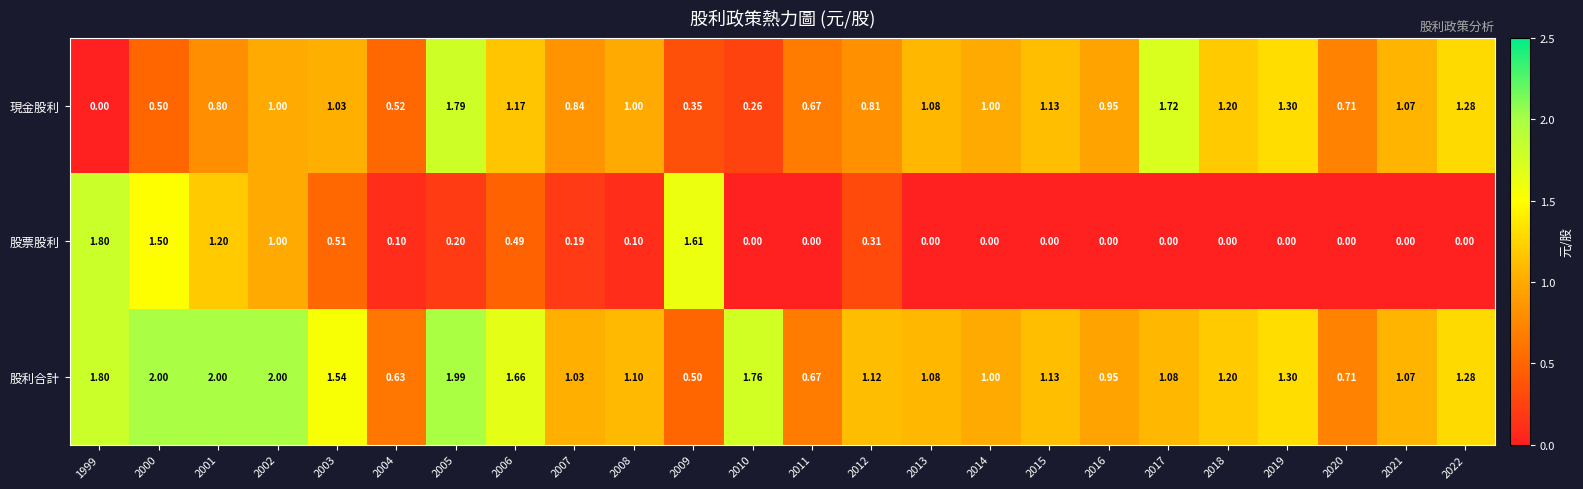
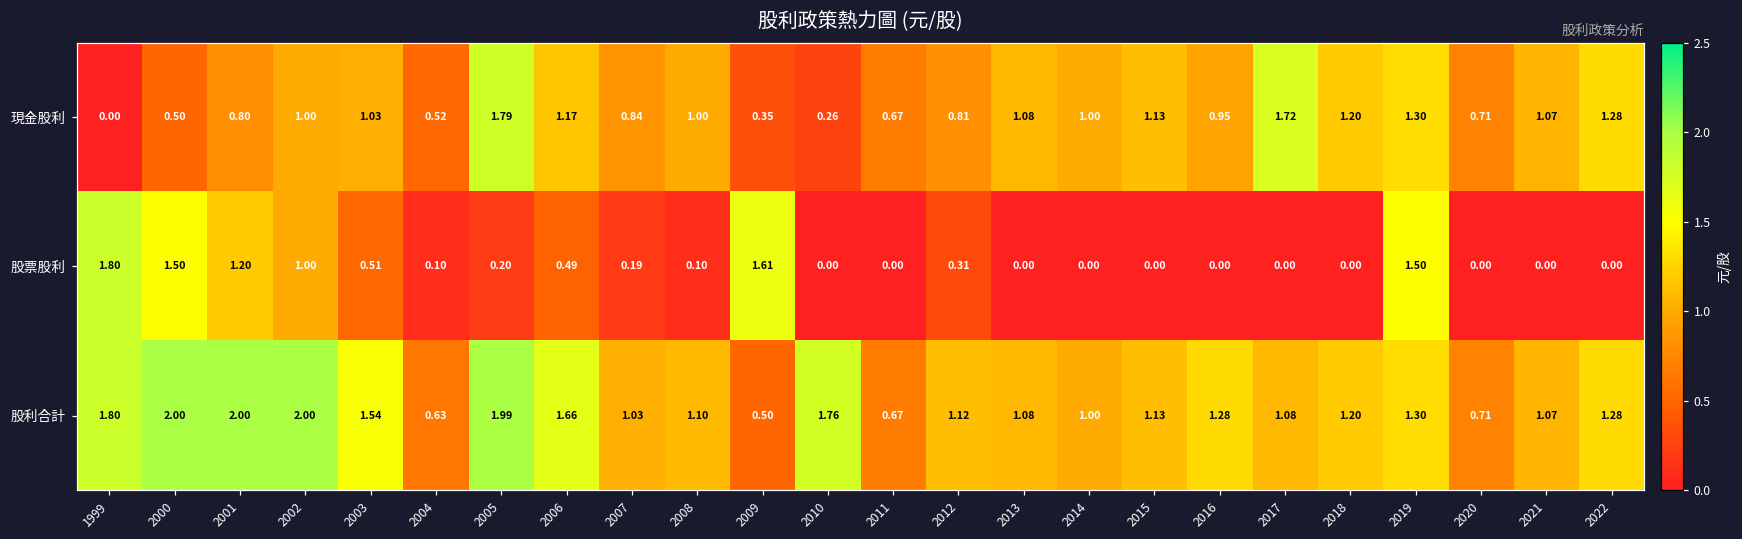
股票股利, 2019: 0.00 -> 1.50
股利合計, 2016: 0.95 -> 1.28
